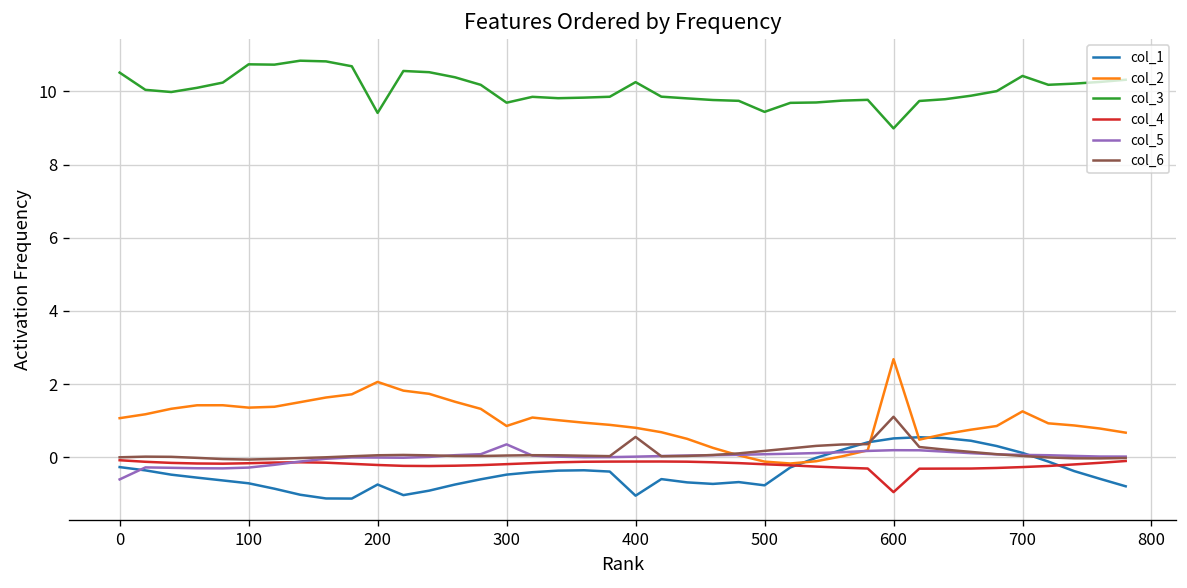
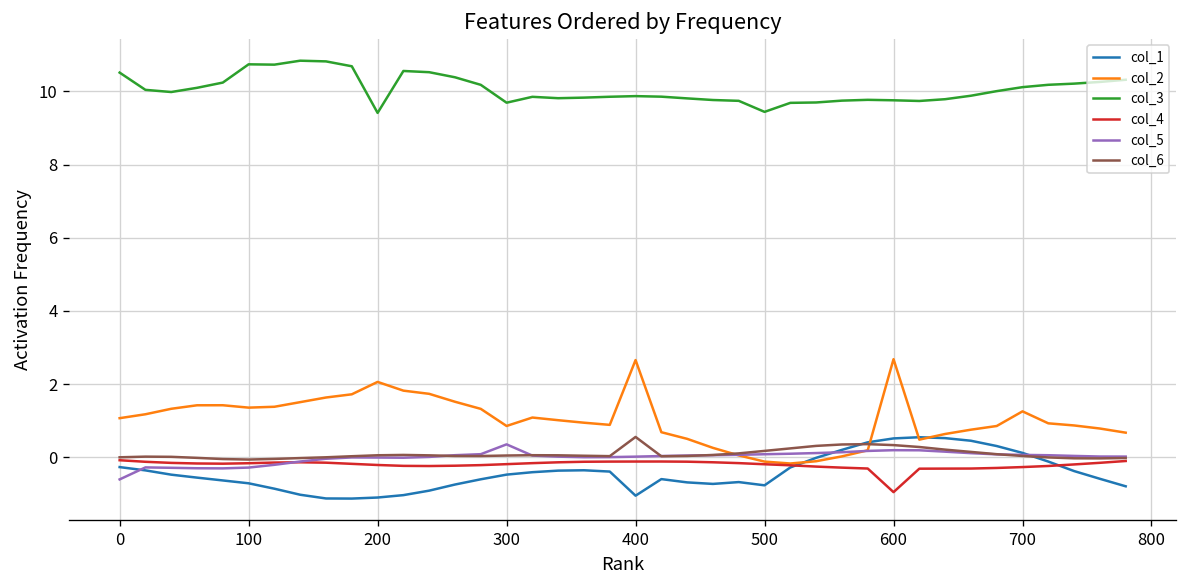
col_1, 200: -0.7 -> -1.1
col_2, 400: 0.8 -> 2.7
col_3, 400: 10.3 -> 9.9
col_3, 600: 9.0 -> 9.8
col_6, 600: 1.1 -> 0.3
col_3, 700: 10.4 -> 10.1
